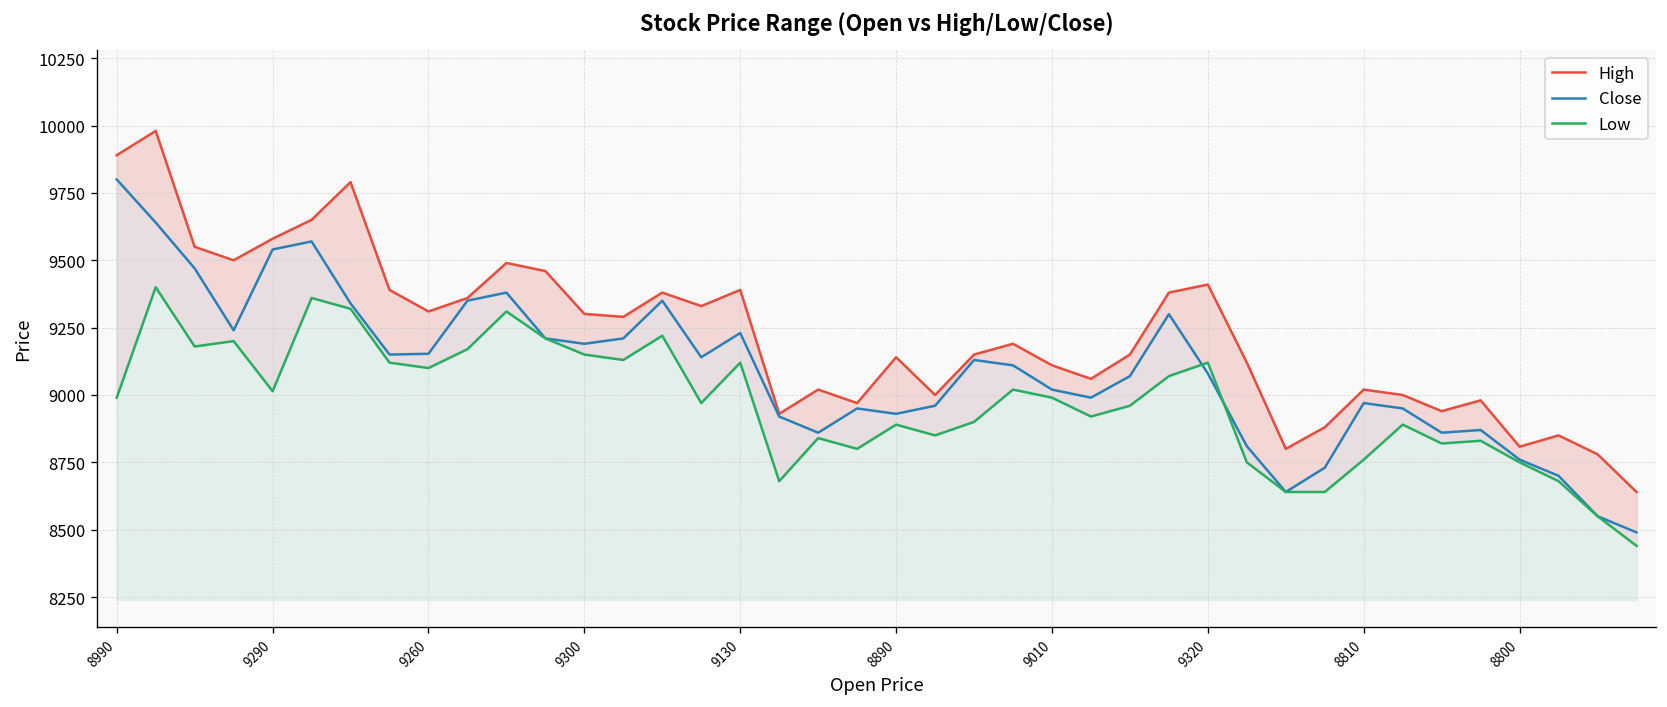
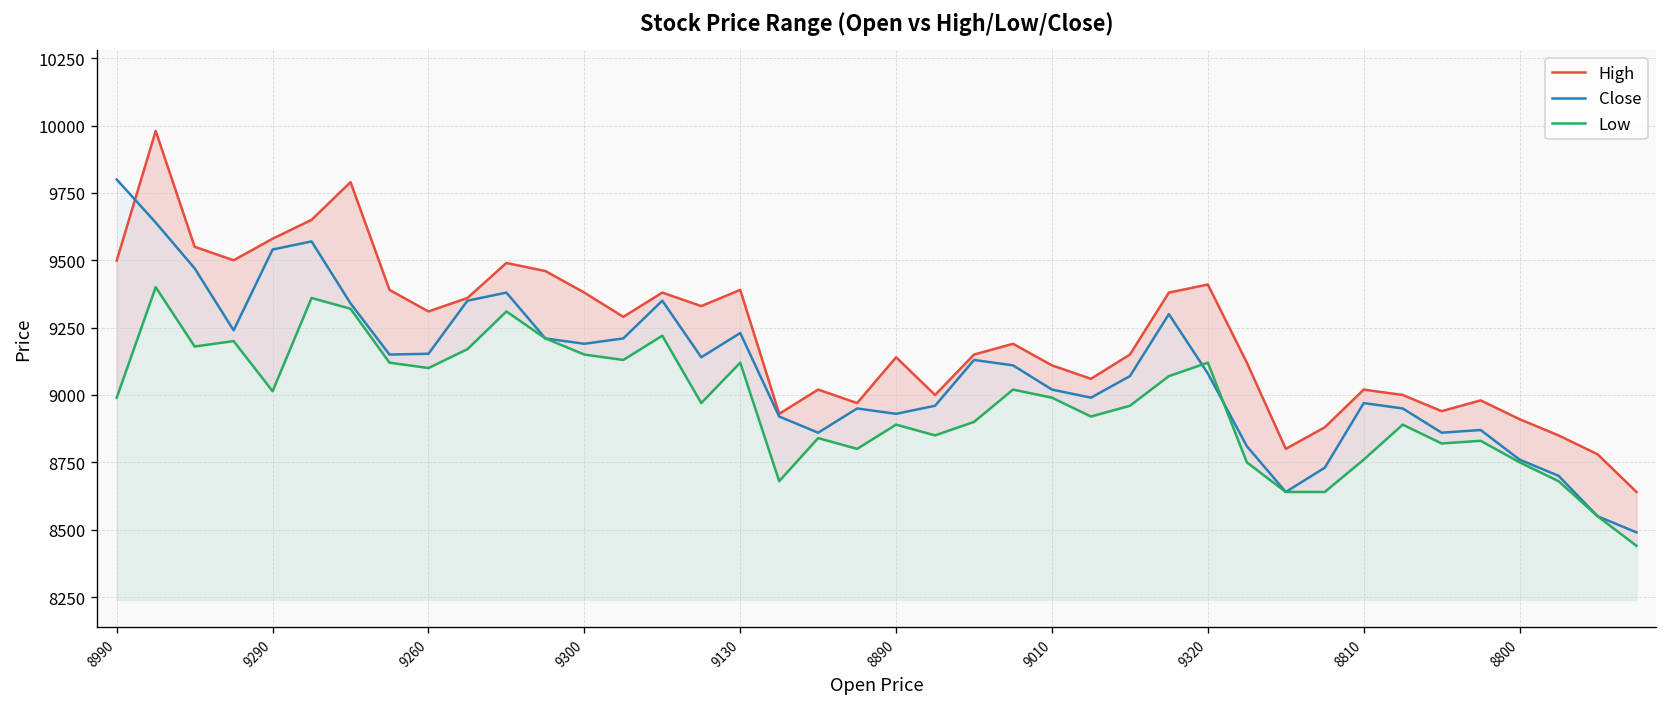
High, 8990: 9890 -> 9500
High, 9300: 9300 -> 9380
High, 8800: 8810 -> 8910
